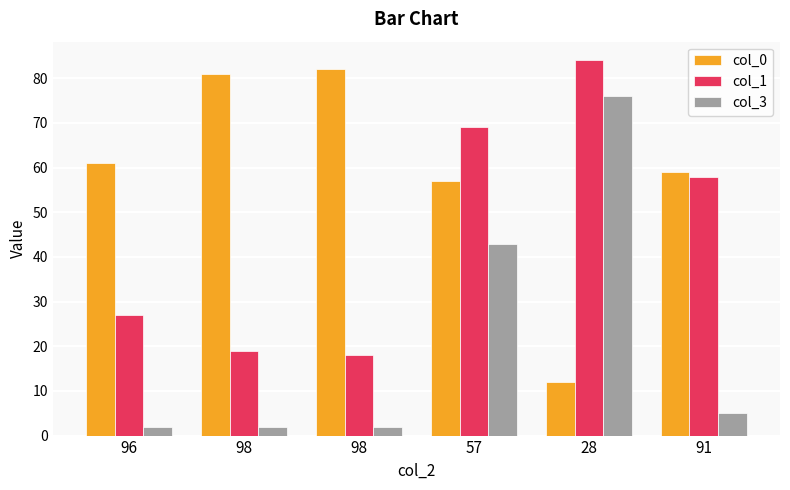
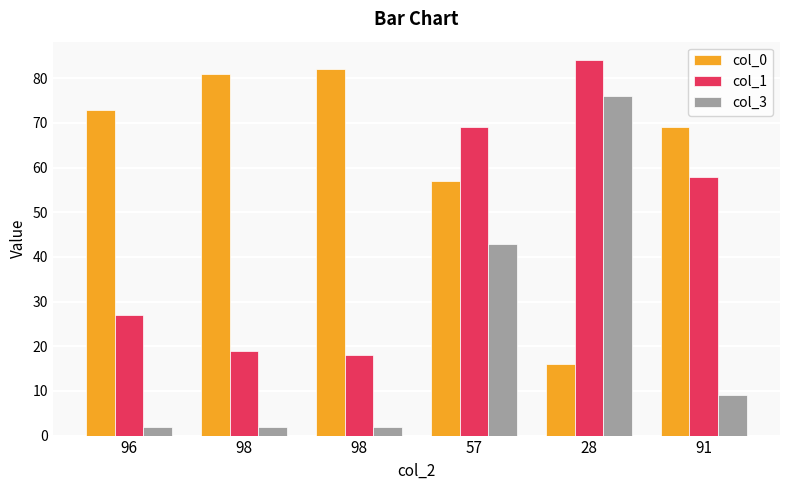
col_0, 96: 61 -> 73
col_0, 28: 12 -> 16
col_0, 91: 59 -> 69
col_3, 91: 5 -> 9
